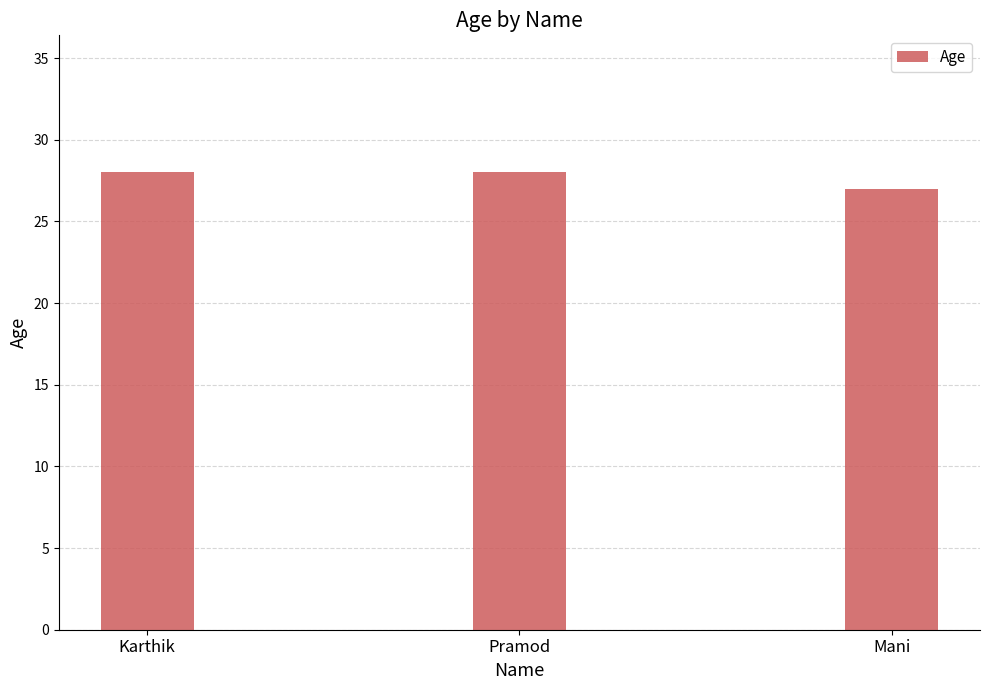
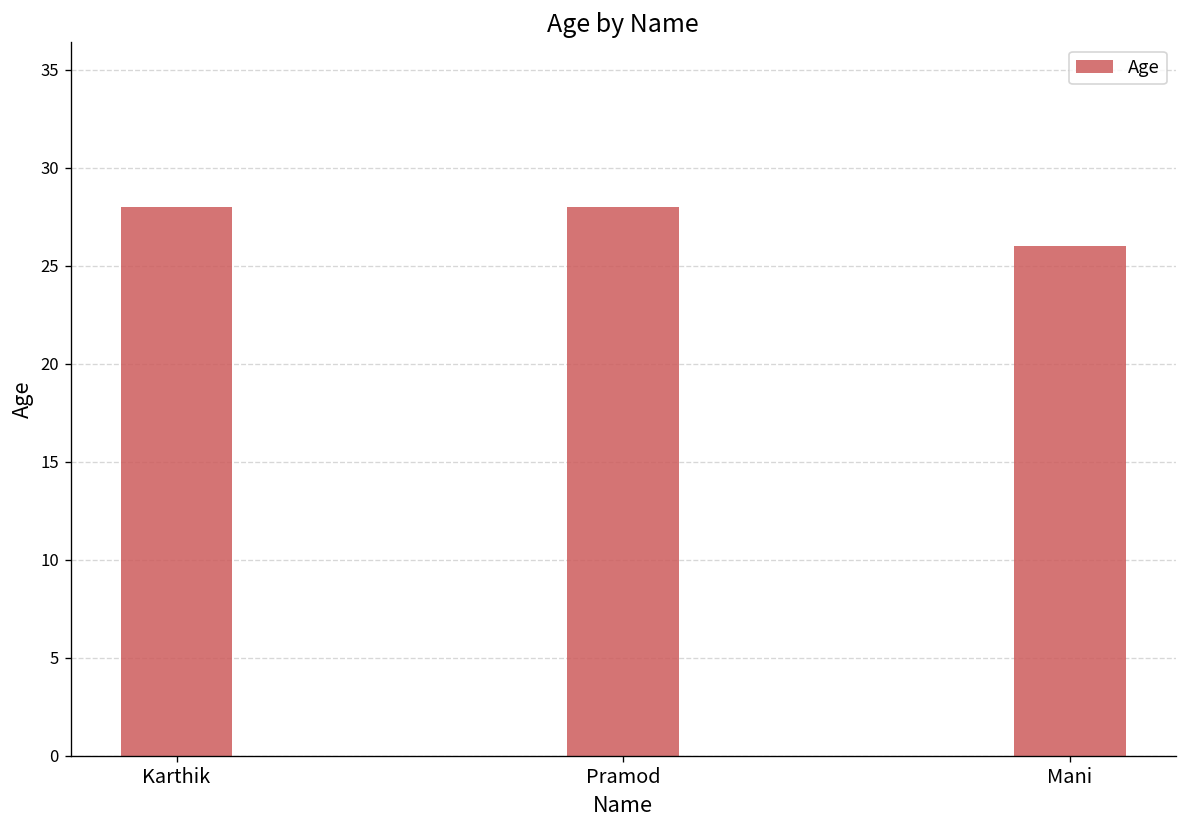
Mani: 27 -> 26
